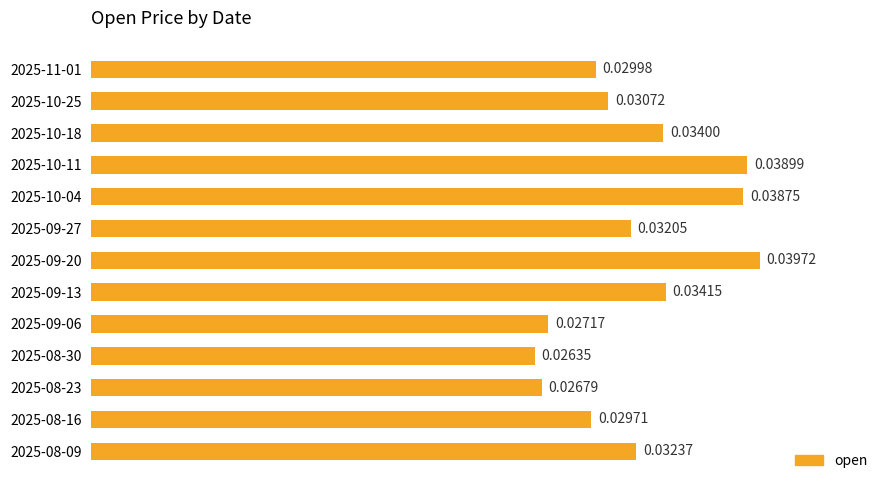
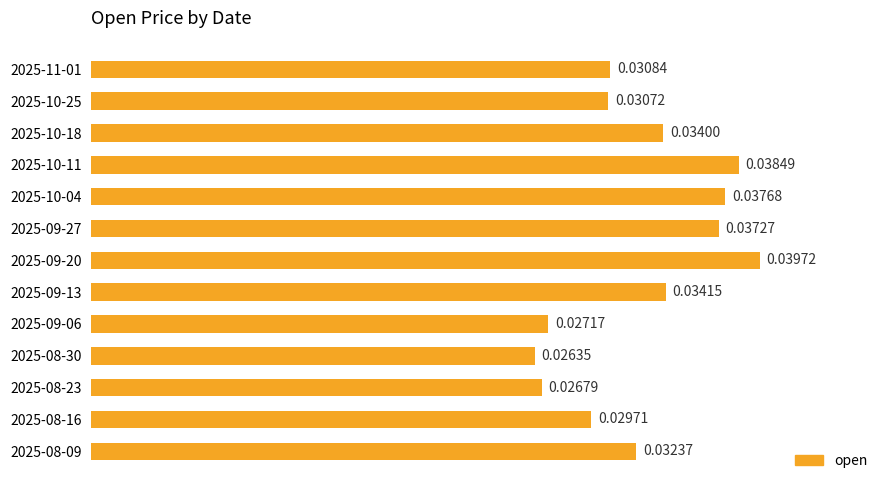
2025-11-01: 0.02998 -> 0.03084
2025-10-11: 0.03899 -> 0.03849
2025-10-04: 0.03875 -> 0.03768
2025-09-27: 0.03205 -> 0.03727
